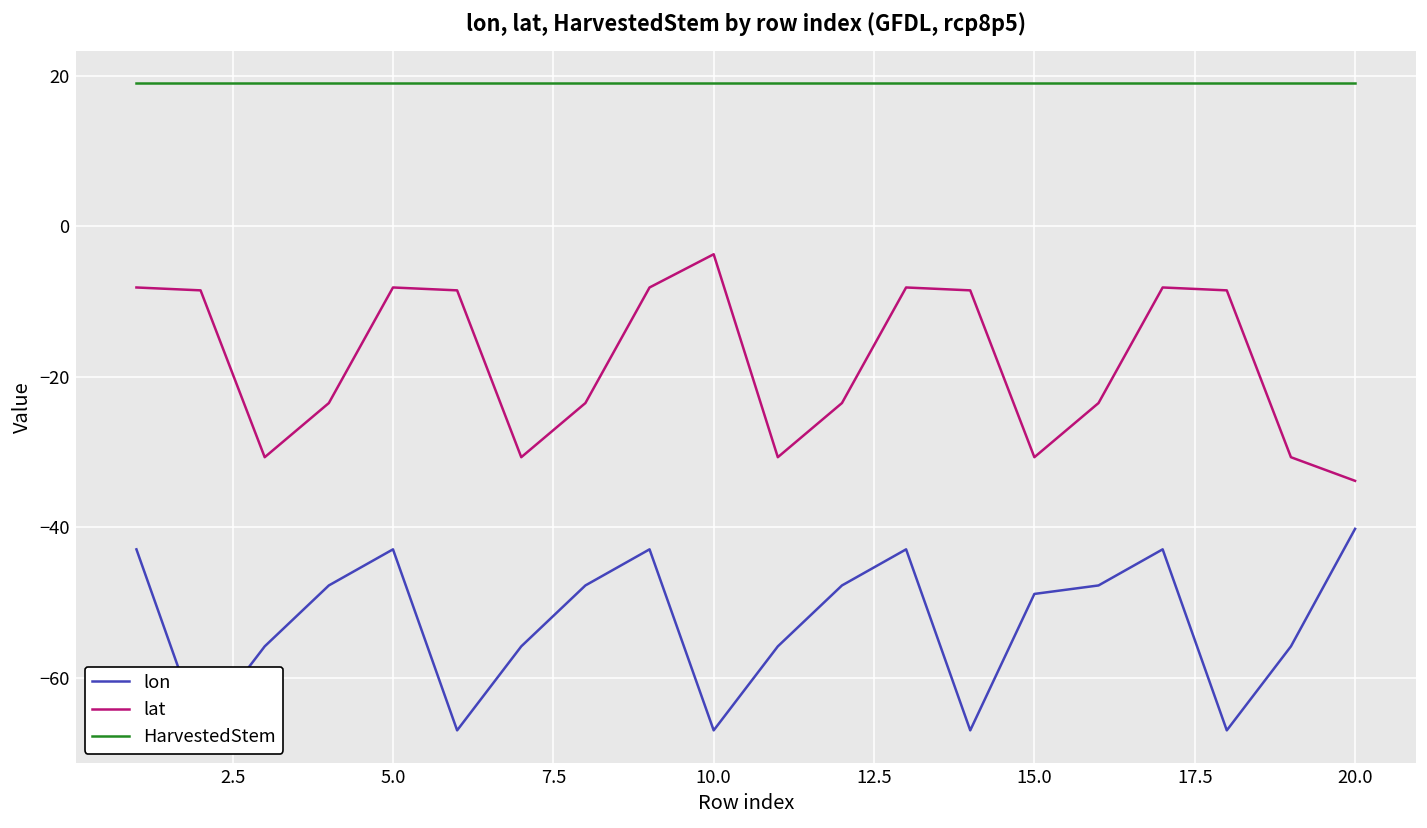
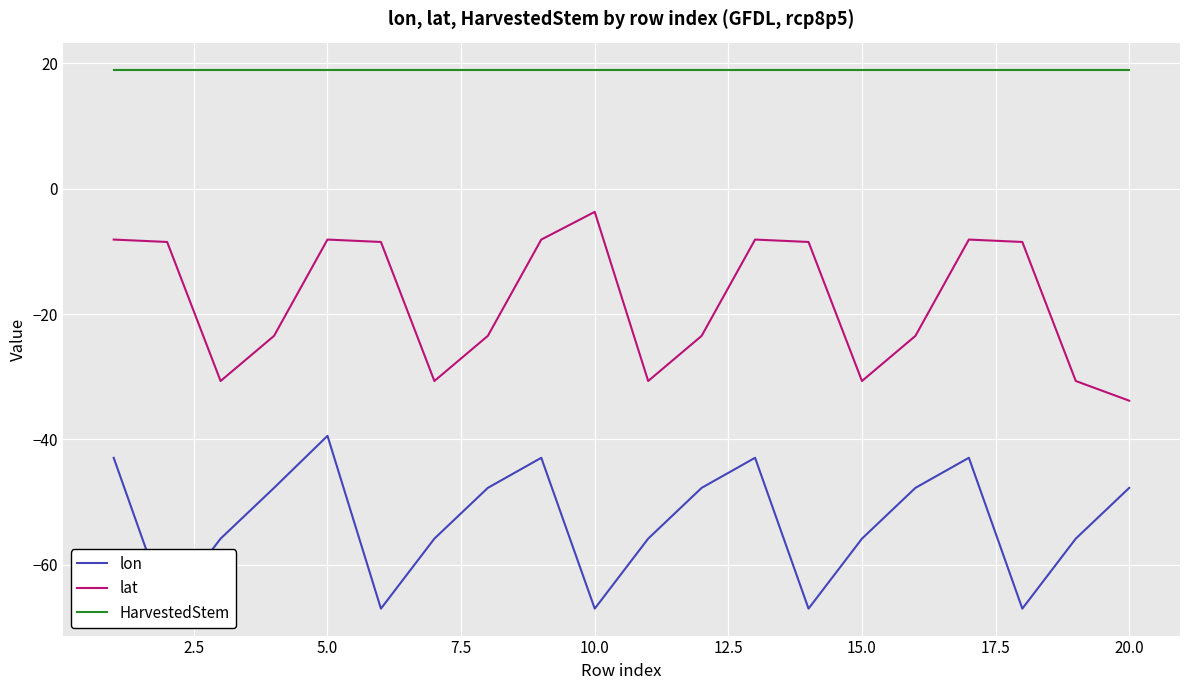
lon, 5.0: -43 -> -39
lon, 15.0: -49 -> -56
lon, 20.0: -40 -> -48
